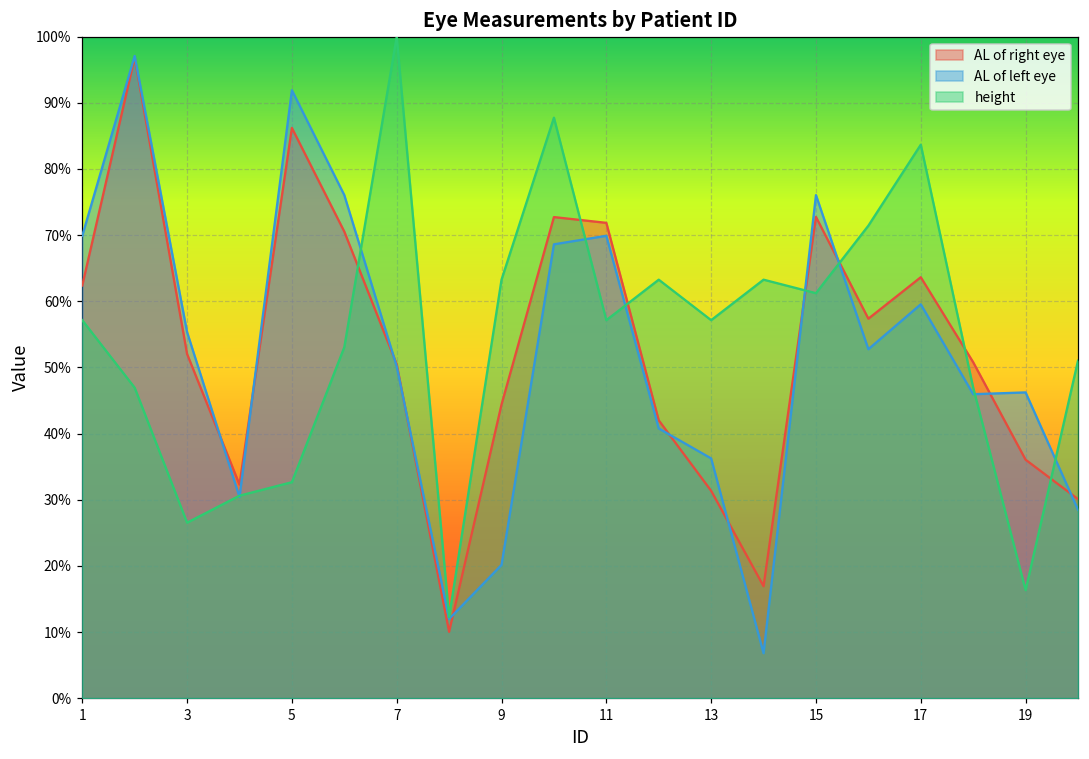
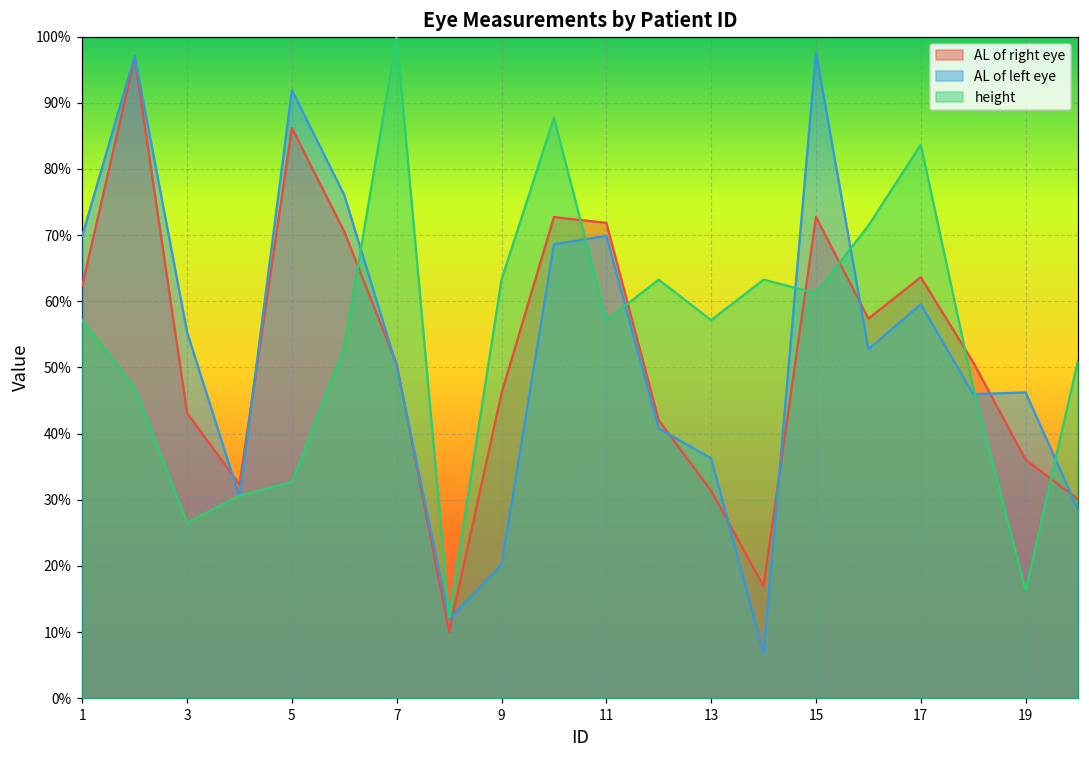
AL of right eye, 3: 52% -> 43%
AL of right eye, 9: 44% -> 46%
AL of left eye, 15: 76% -> 98%
